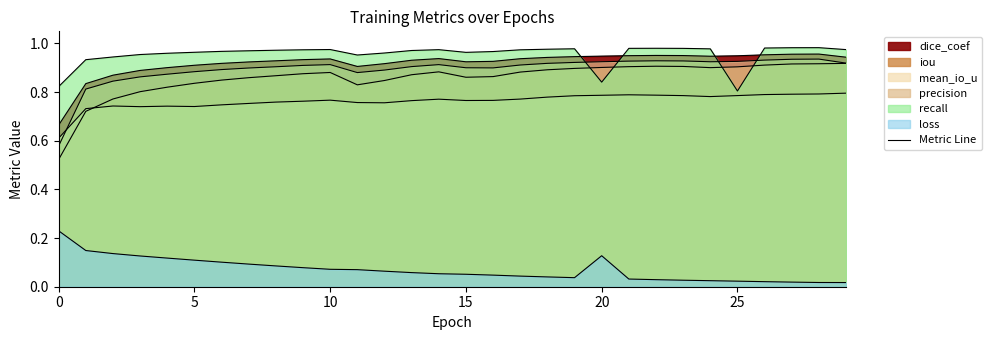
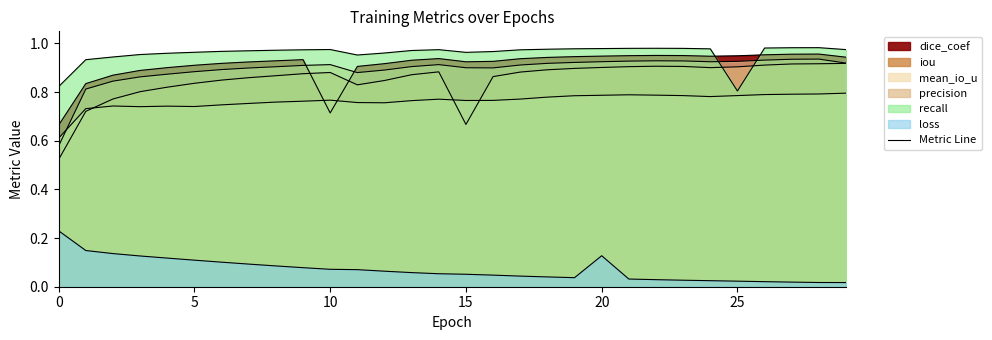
dice_coef, 10: 0.94 -> 0.71
iou, 15: 0.86 -> 0.67
recall, 20: 0.84 -> 0.98
